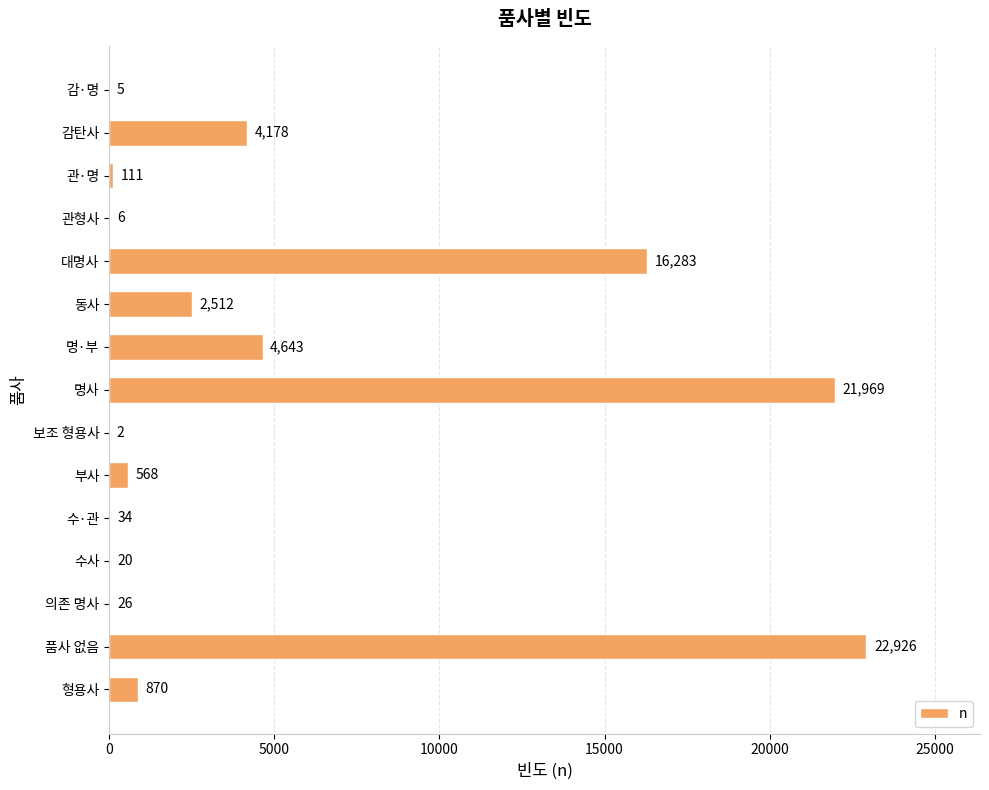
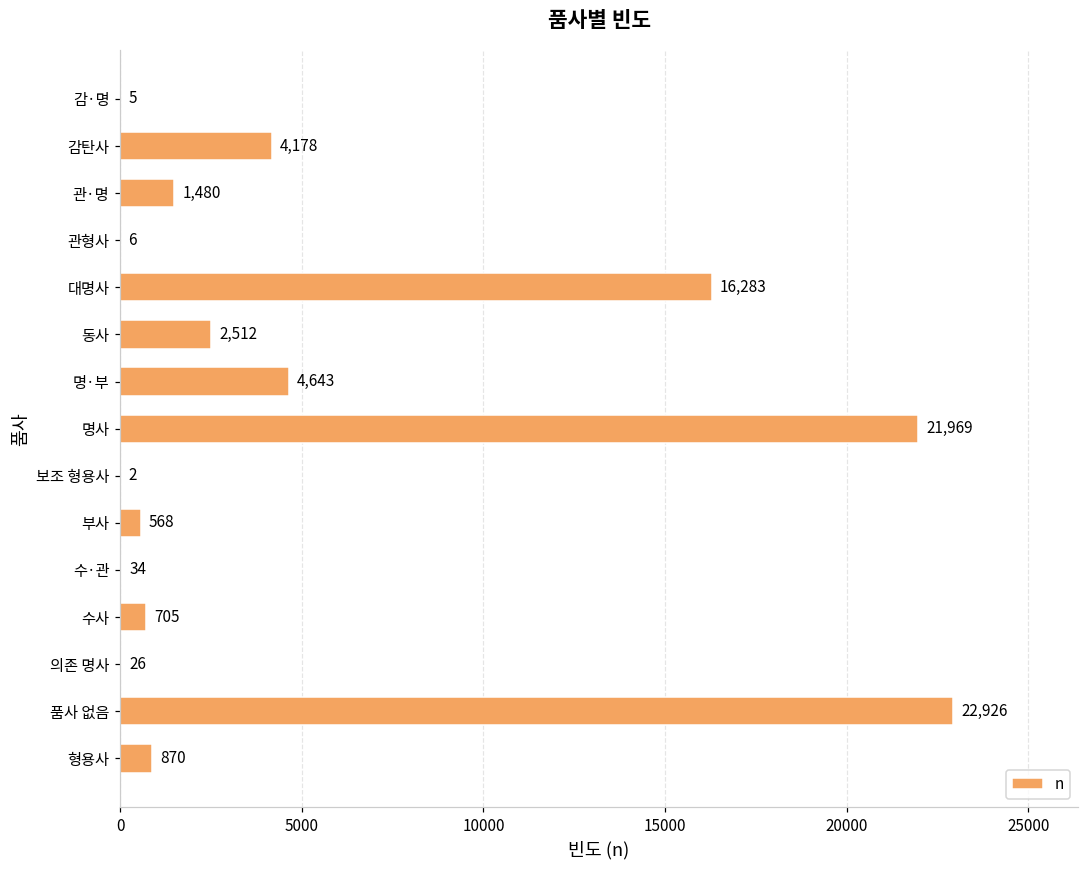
관·명: 111 -> 1,480
수사: 20 -> 705
